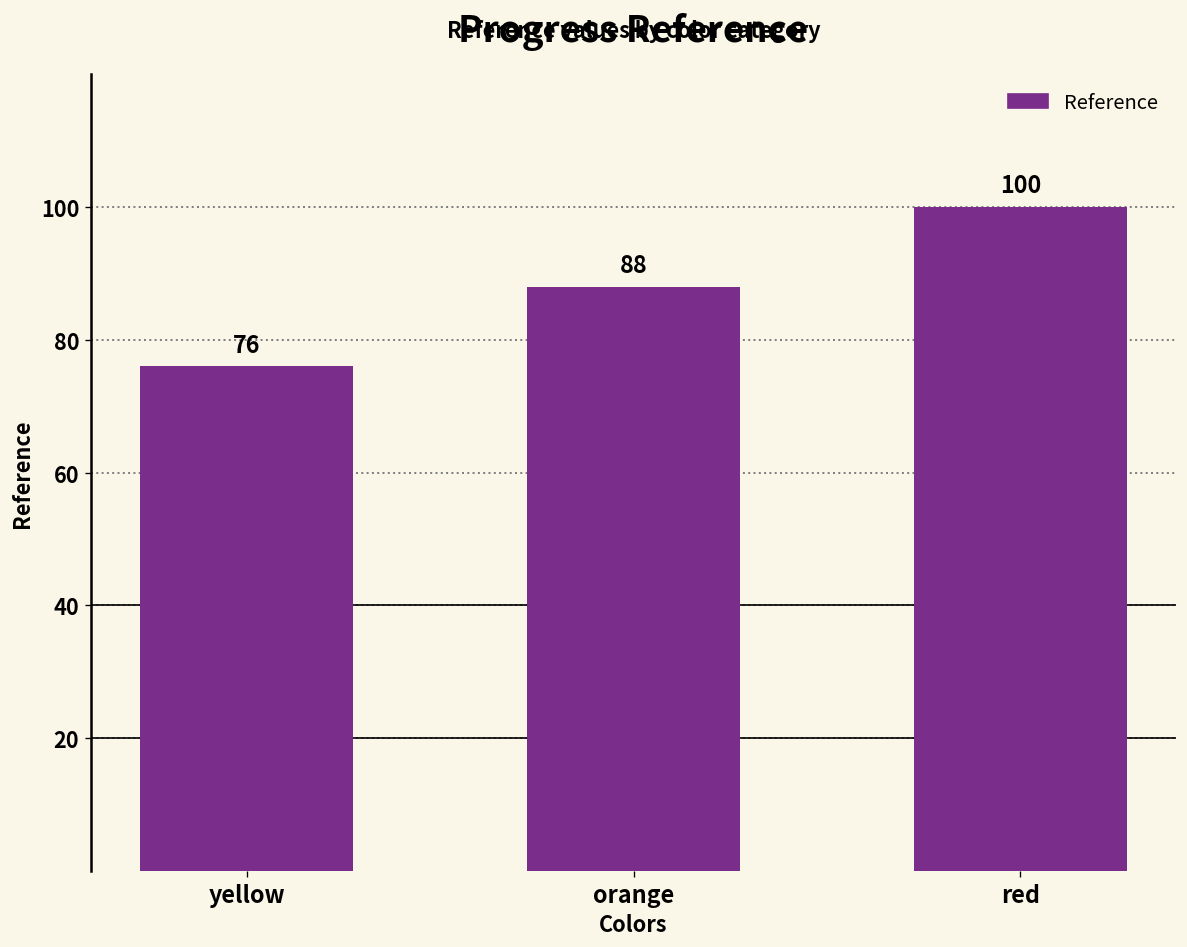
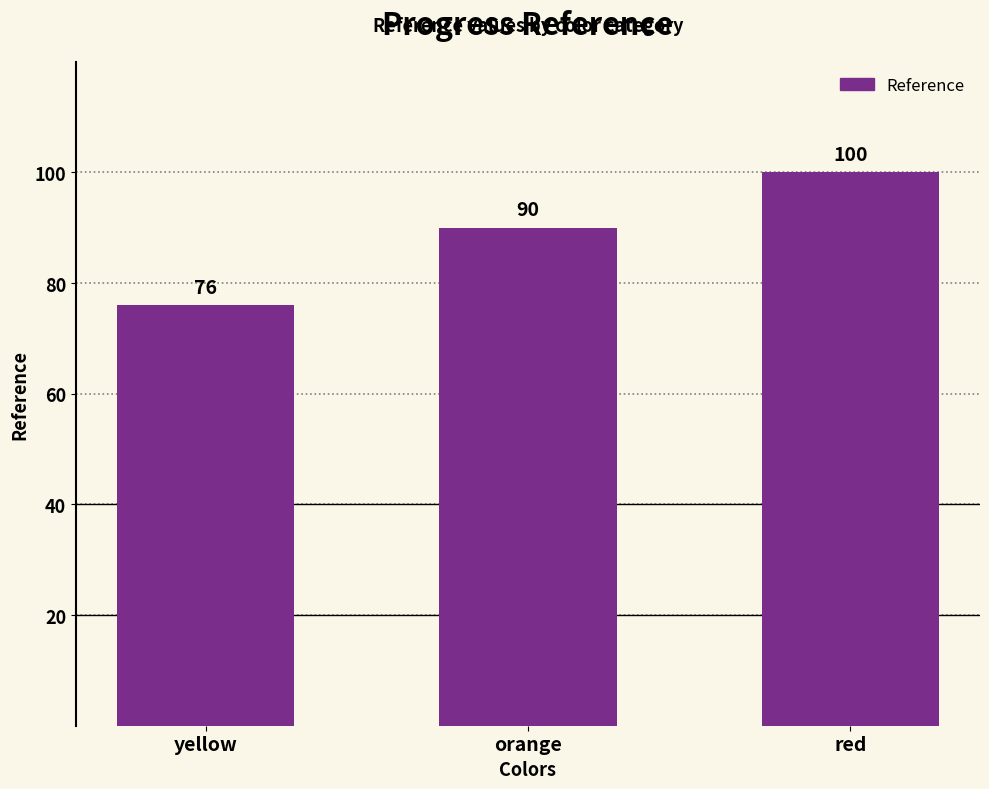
orange: 88 -> 90
